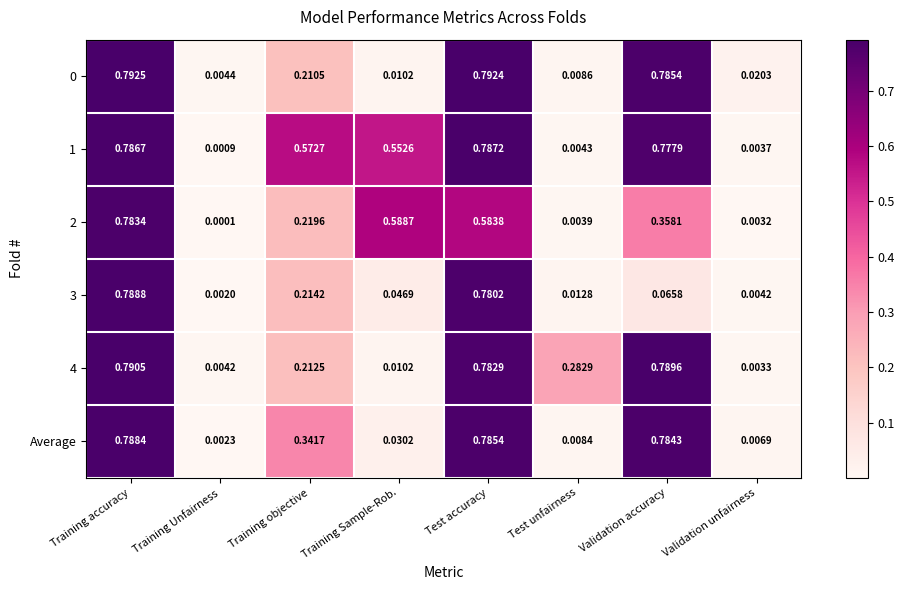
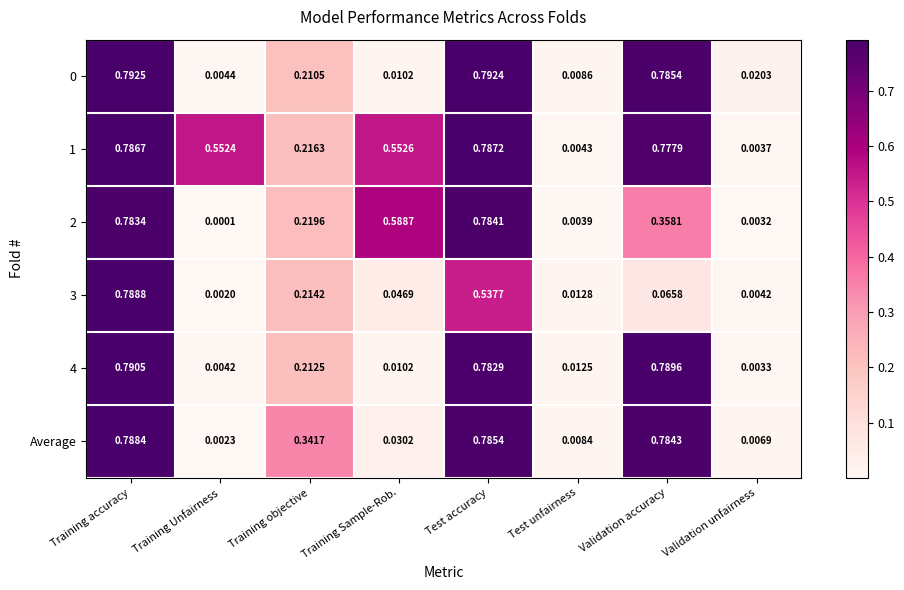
1, Training Unfairness: 0.0009 -> 0.5524
1, Training objective: 0.5727 -> 0.2163
2, Test accuracy: 0.5838 -> 0.7841
3, Test accuracy: 0.7802 -> 0.5377
4, Test unfairness: 0.2829 -> 0.0125
